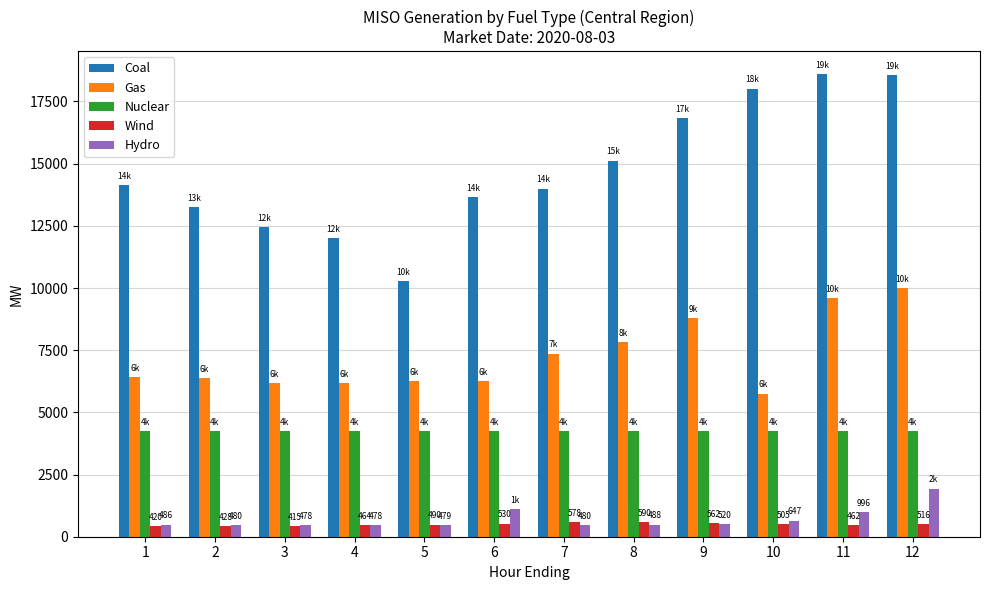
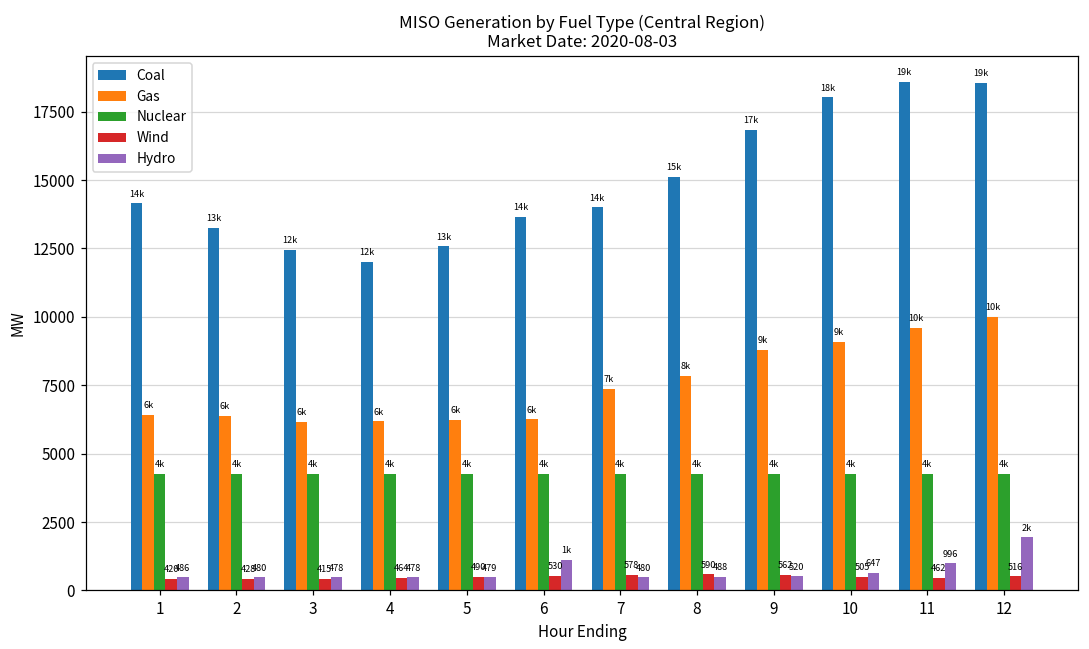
Coal, 5: 10k -> 13k
Gas, 10: 6k -> 9k
